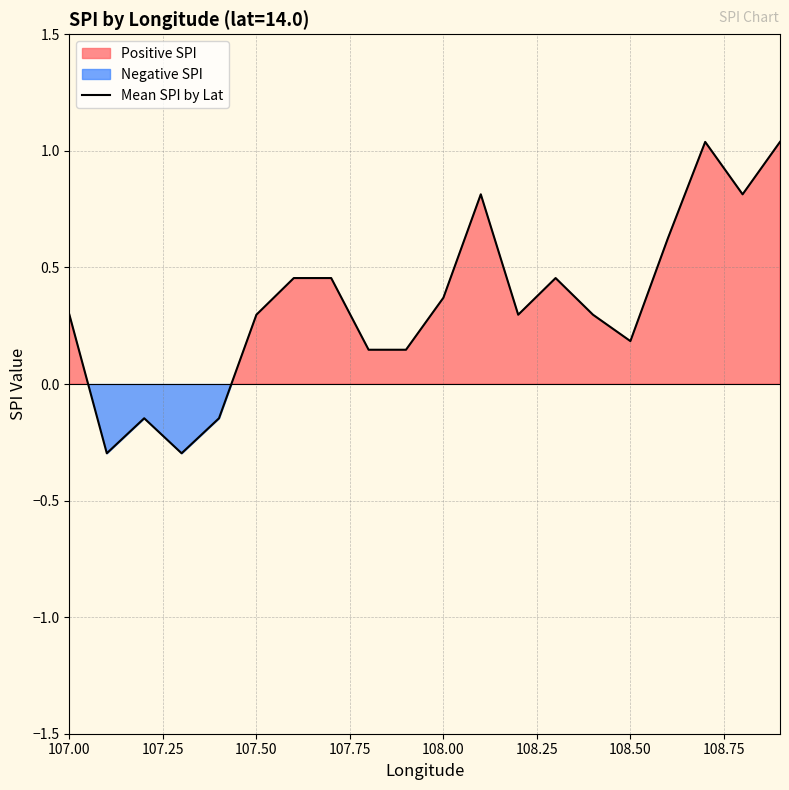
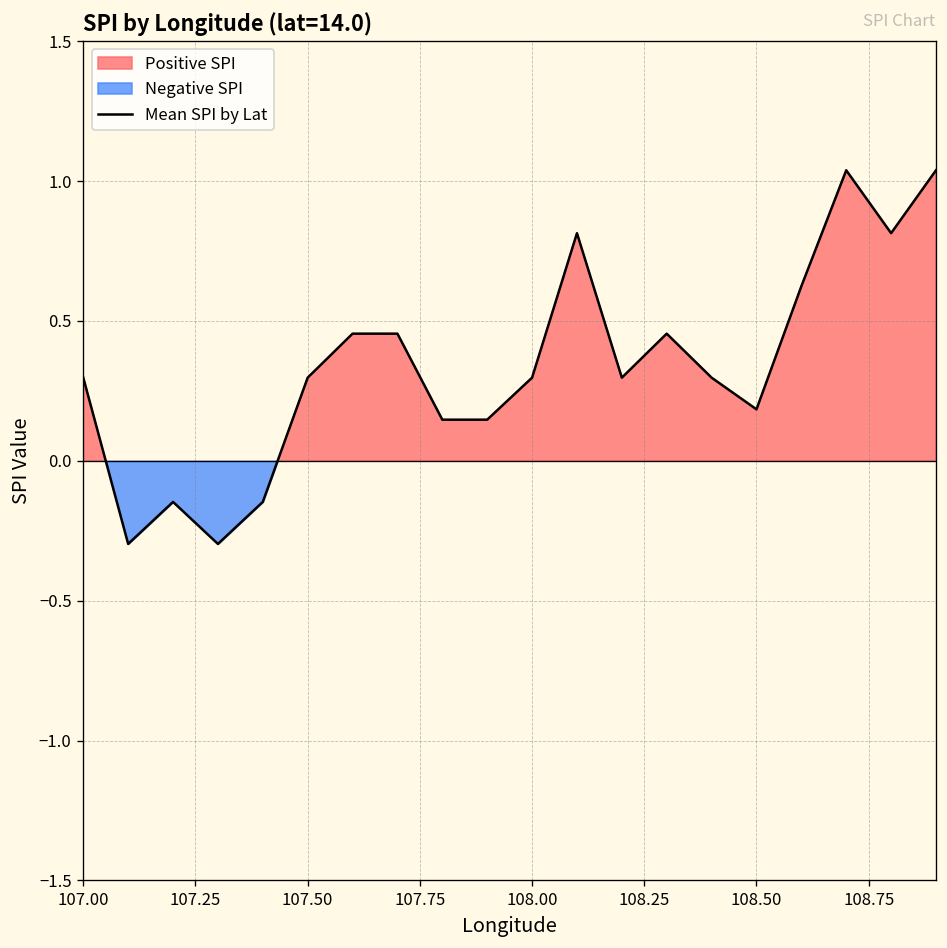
Mean SPI by Lat, 108.00: 0.37 -> 0.30
